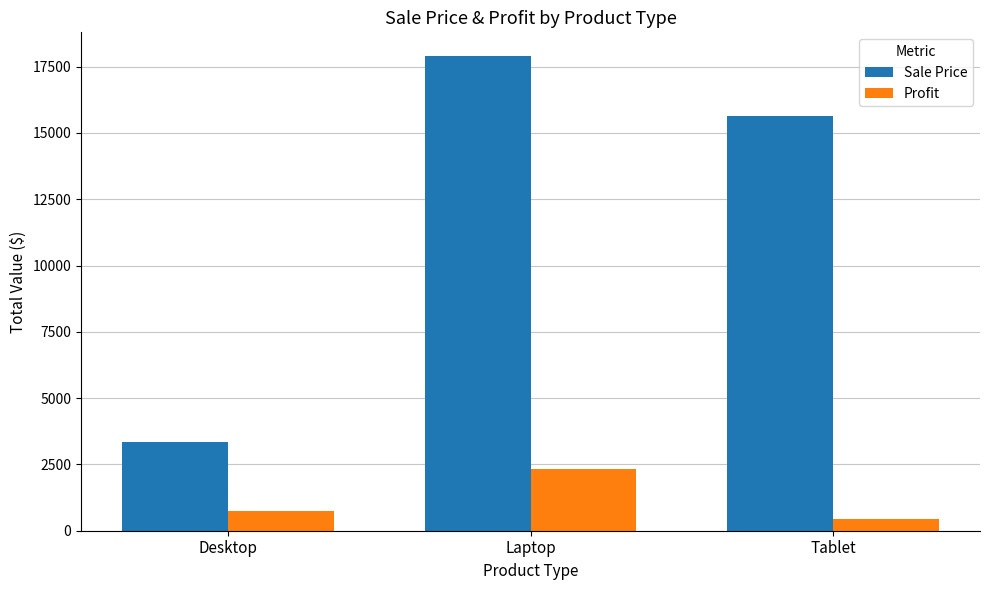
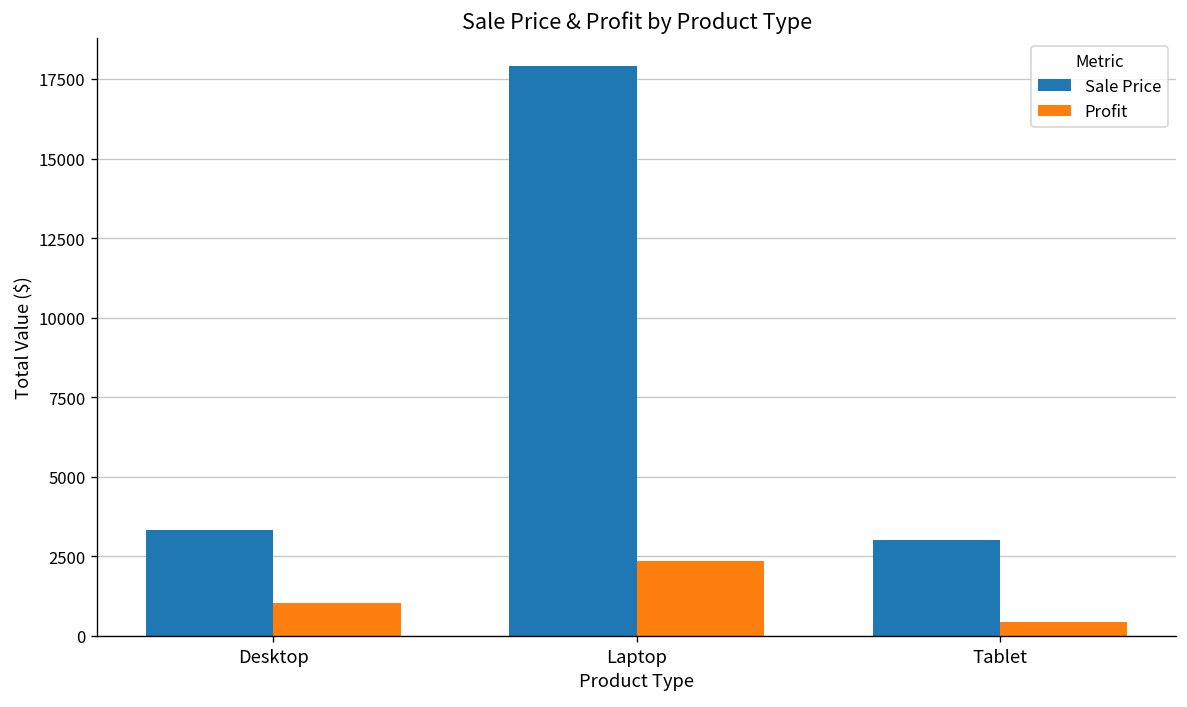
Profit, Desktop: 700 -> 1000
Sale Price, Tablet: 15600 -> 3000
